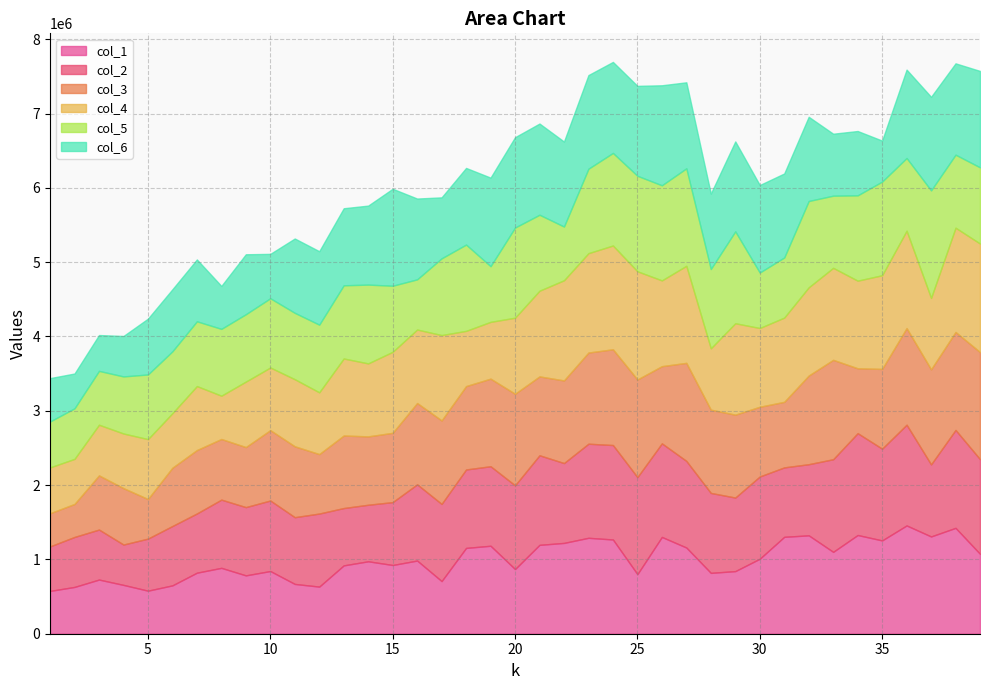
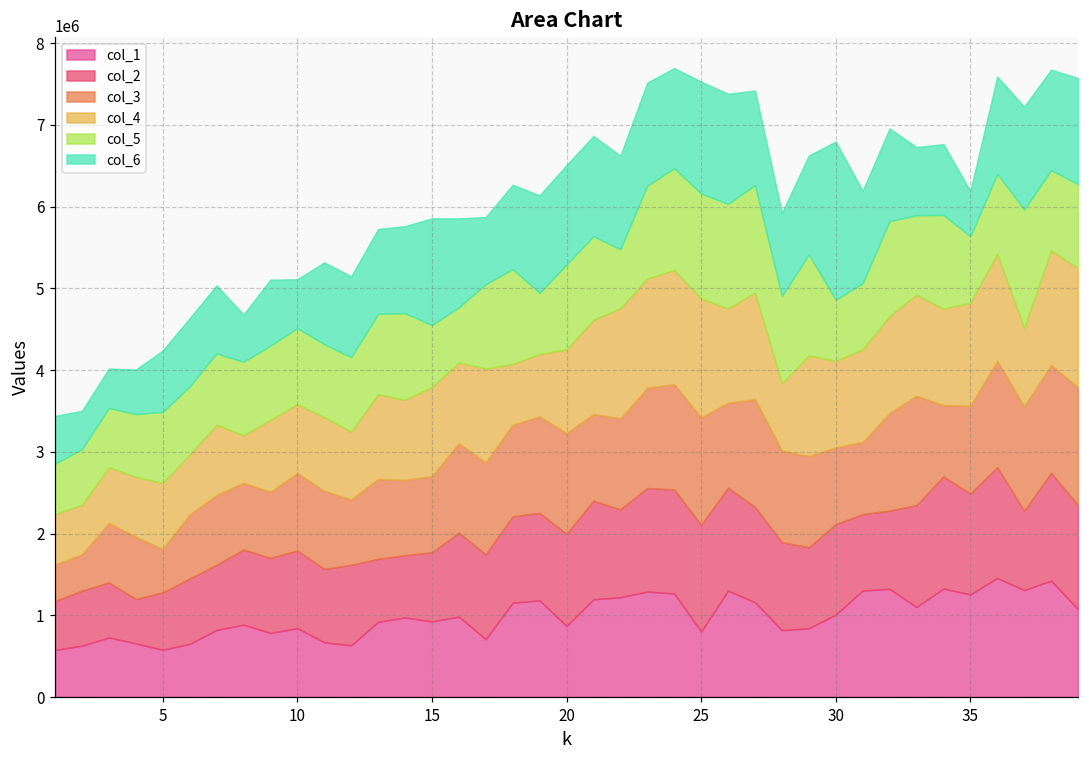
col_5, 15: 900000 -> 800000
col_5, 20: 1200000 -> 1000000
col_6, 25: 1200000 -> 1400000
col_6, 30: 1200000 -> 1900000
col_5, 35: 1300000 -> 800000
